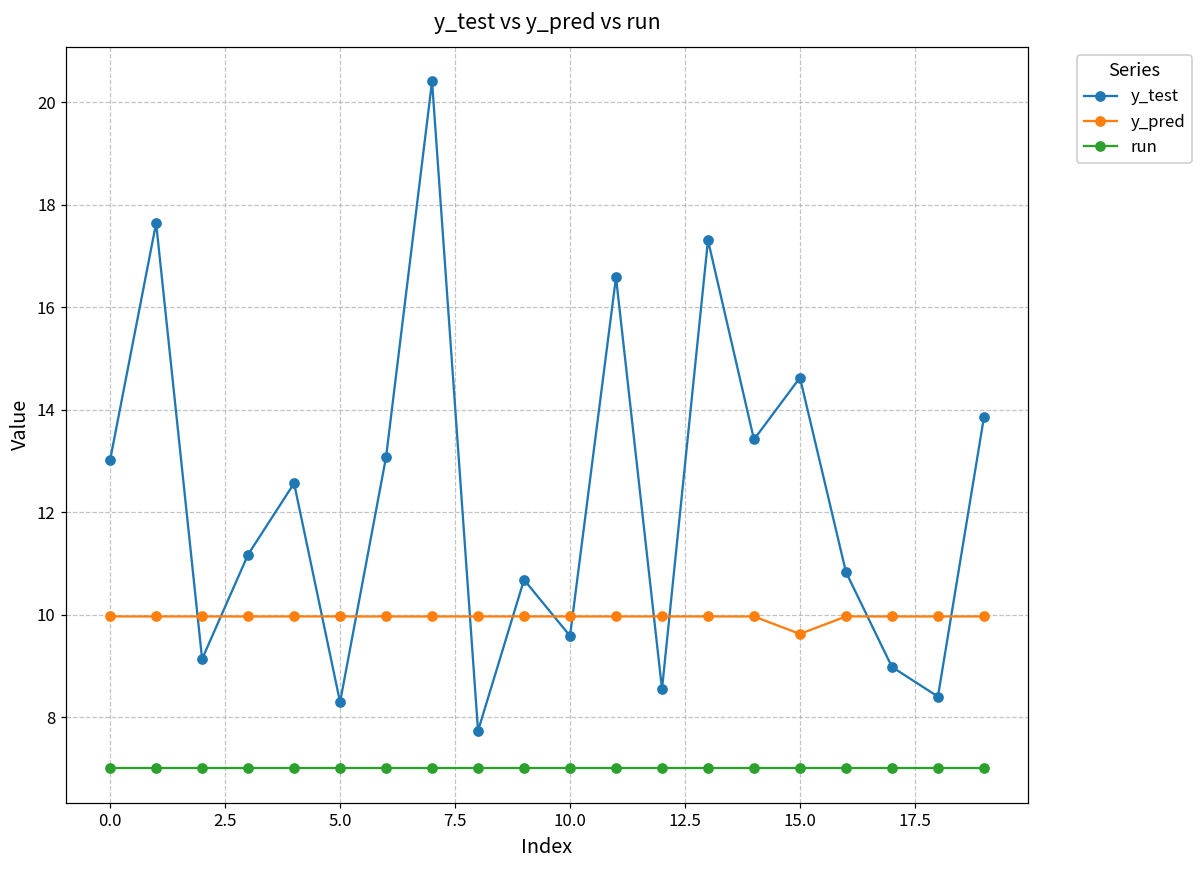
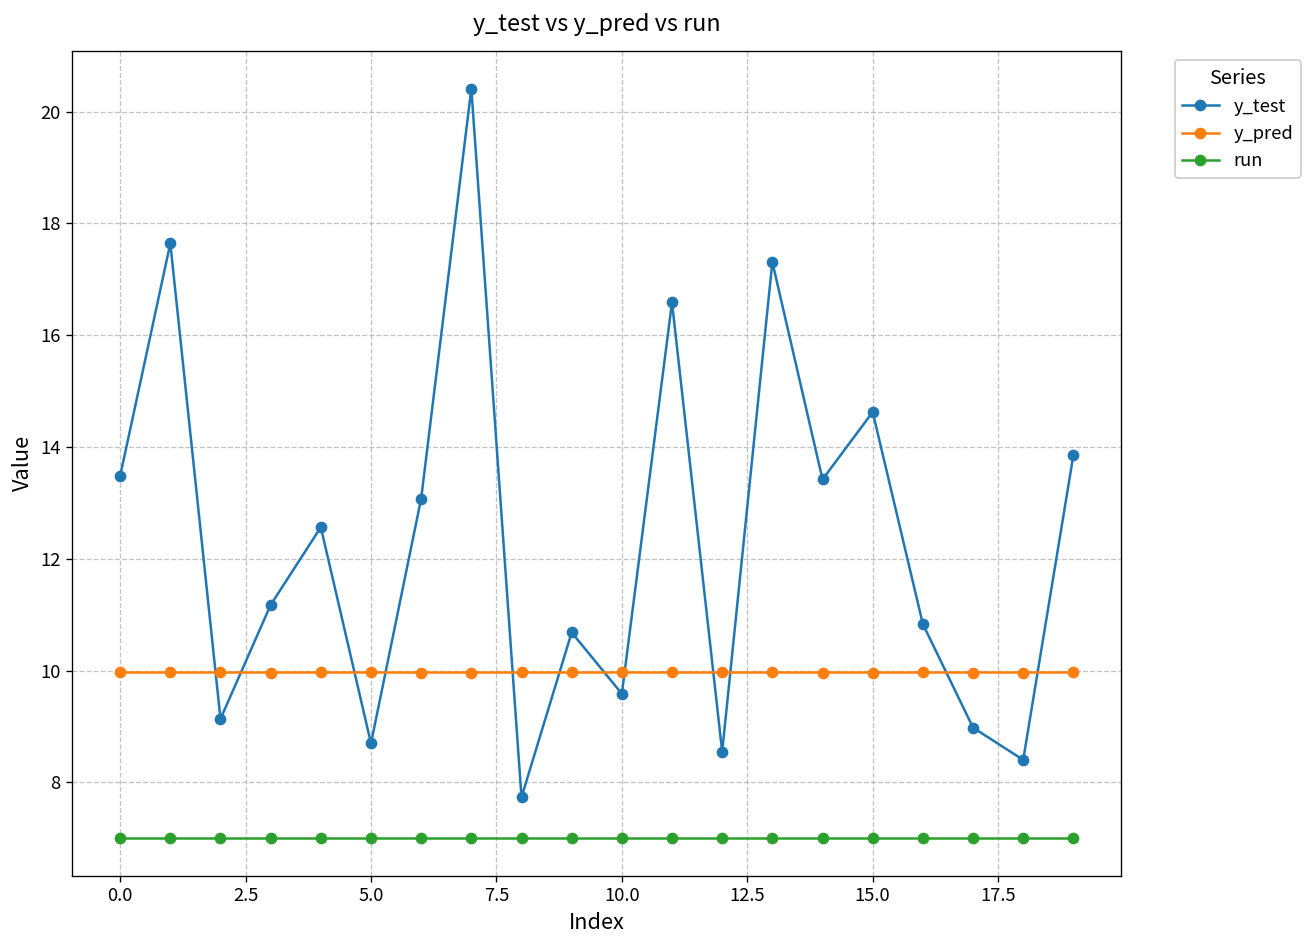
y_test, 0.0: 13.0 -> 13.5
y_test, 5.0: 8.3 -> 8.7
y_pred, 15.0: 9.6 -> 10.0
